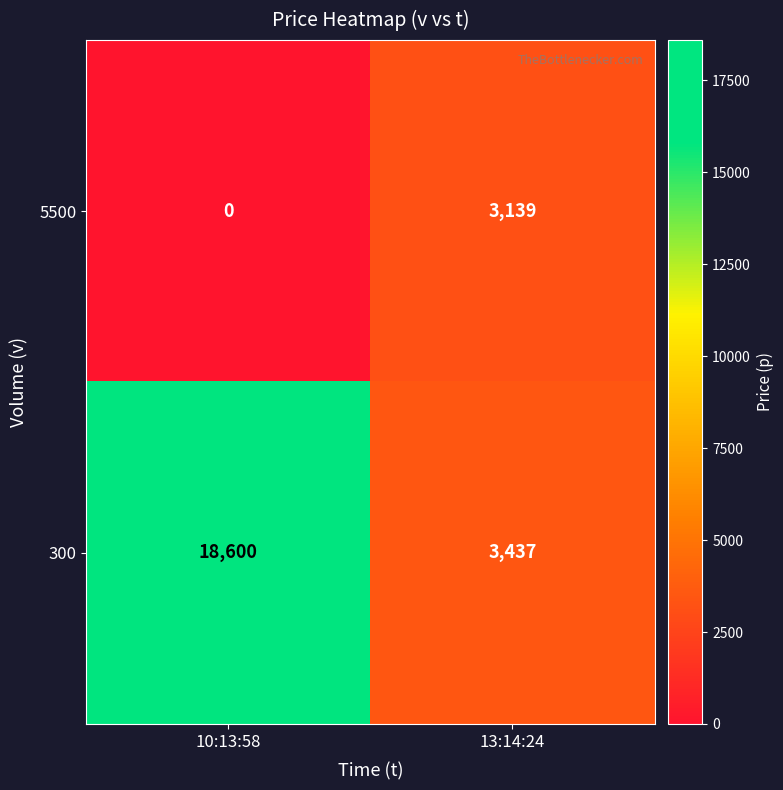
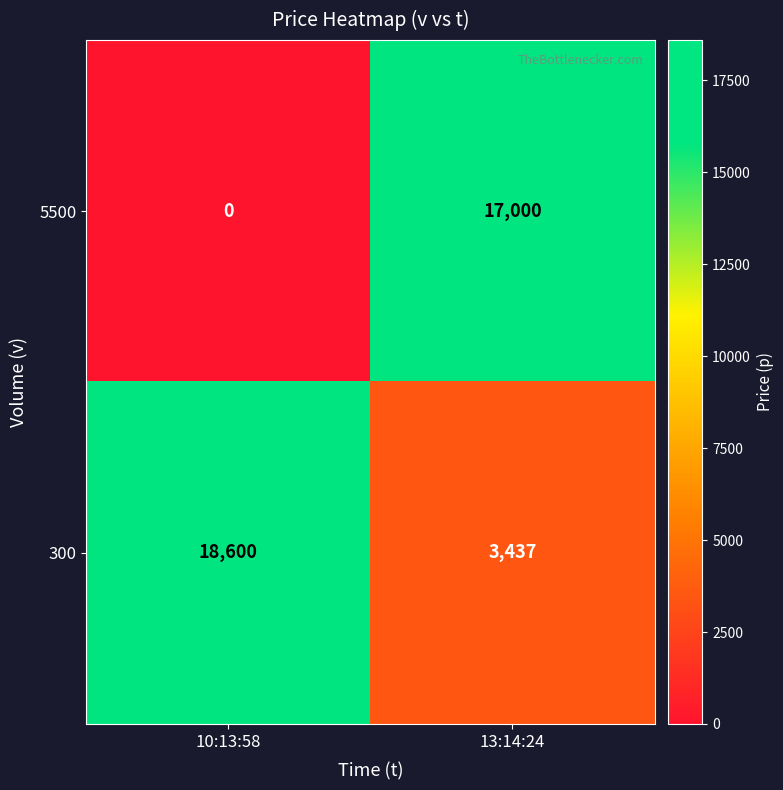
5500, 13:14:24: 3,139 -> 17,000
